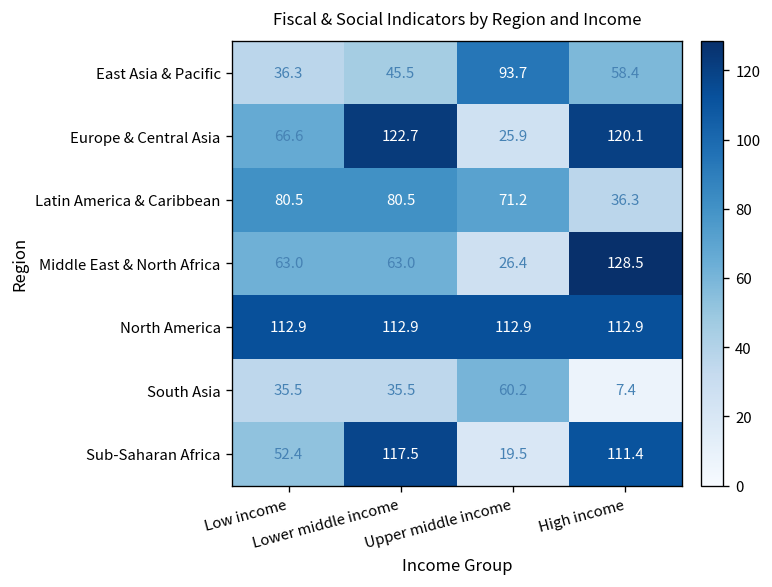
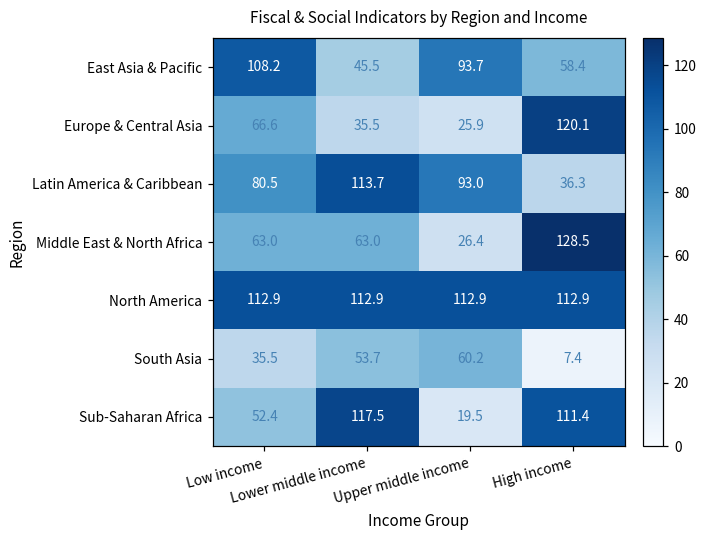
East Asia & Pacific, Low income: 36.3 -> 108.2
Europe & Central Asia, Lower middle income: 122.7 -> 35.5
Latin America & Caribbean, Lower middle income: 80.5 -> 113.7
Latin America & Caribbean, Upper middle income: 71.2 -> 93.0
South Asia, Lower middle income: 35.5 -> 53.7
